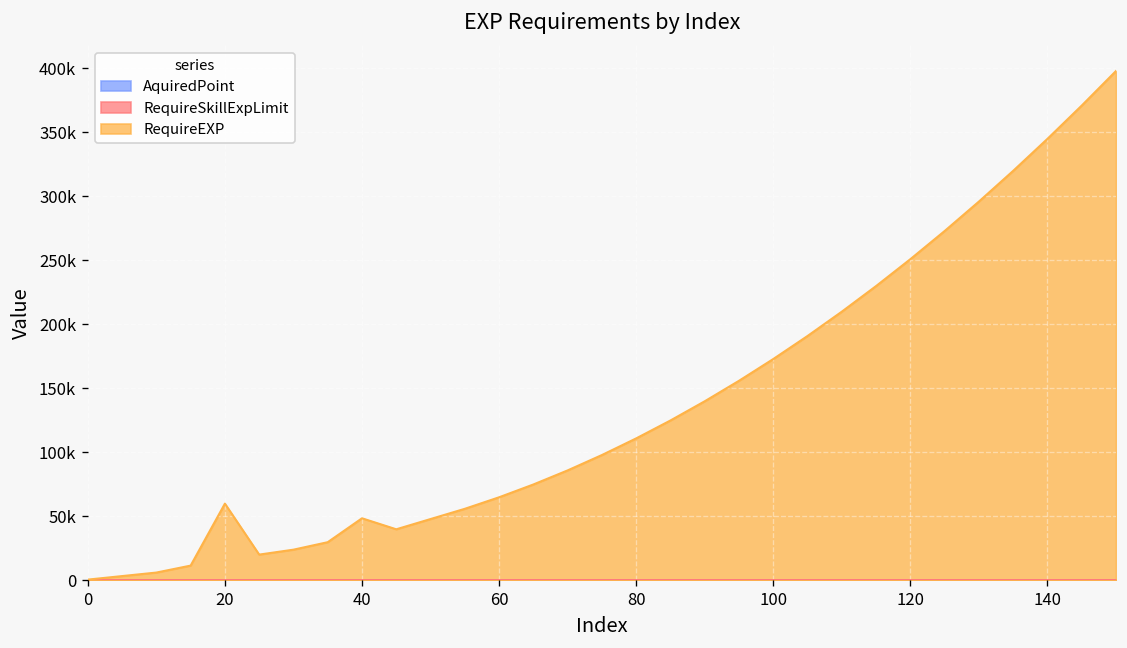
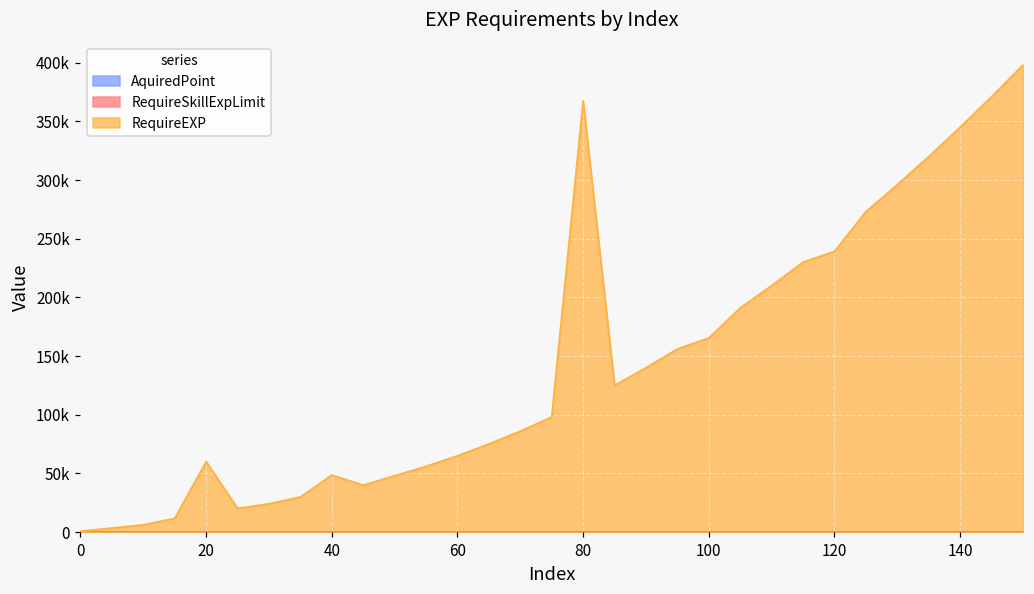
RequireEXP, 80: 111000 -> 367000
RequireEXP, 100: 173000 -> 165000
RequireEXP, 120: 251000 -> 239000
